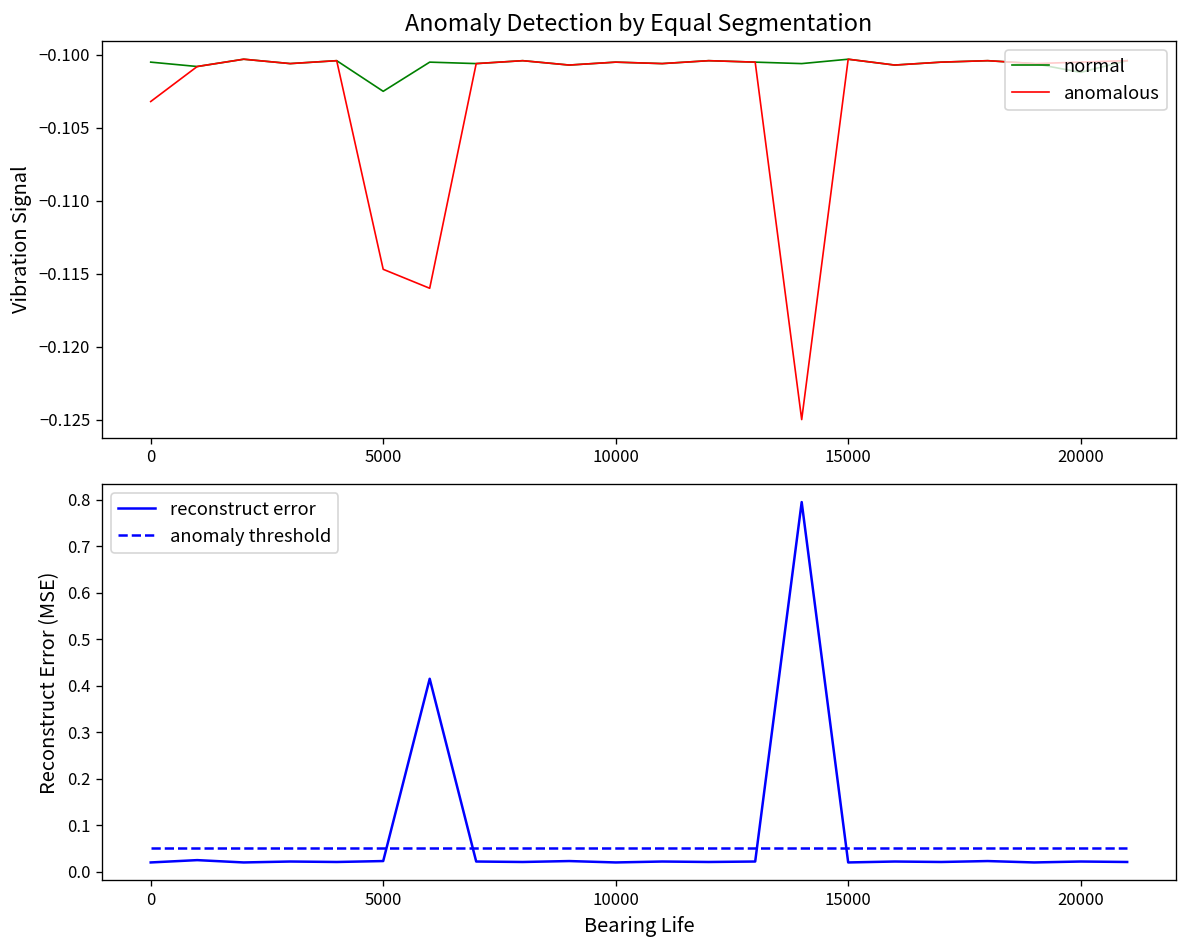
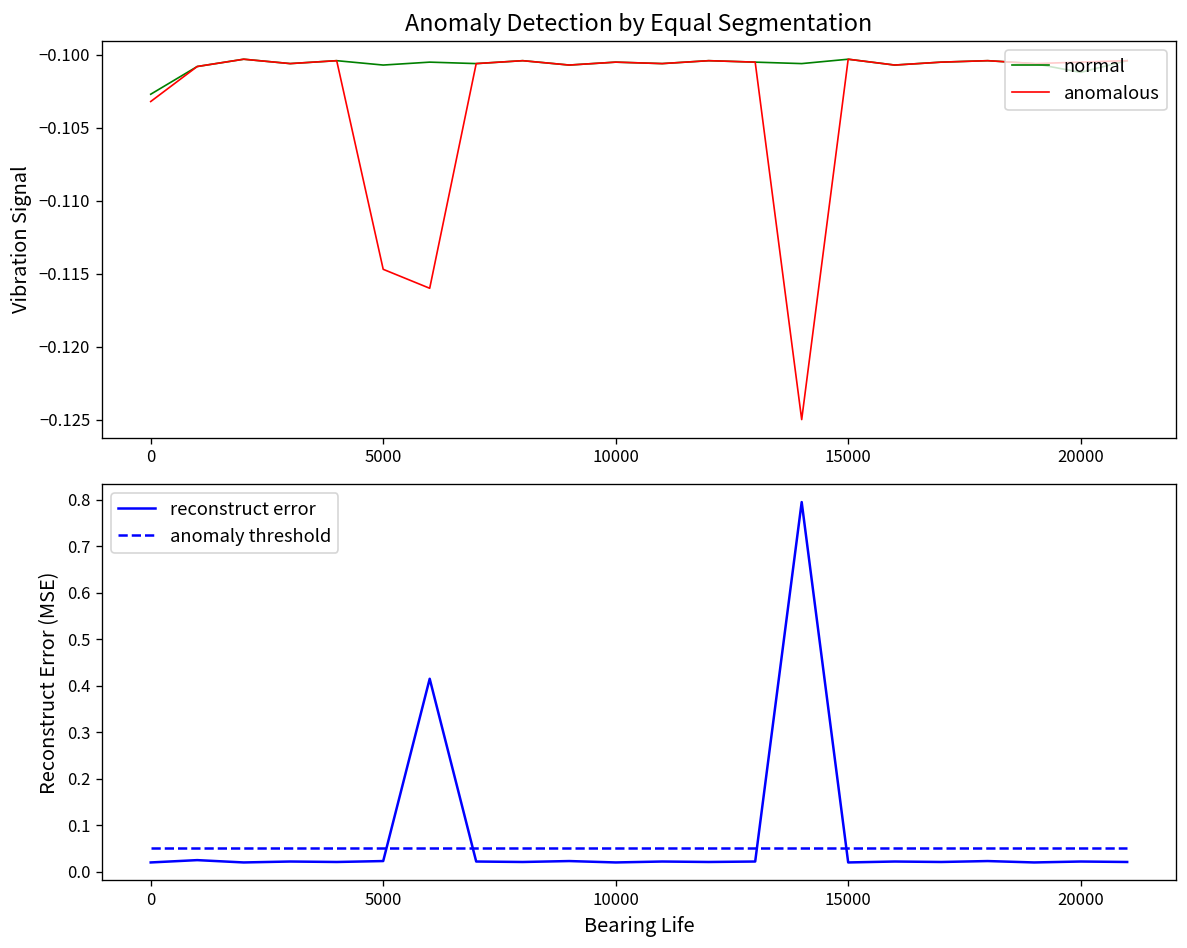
Anomaly Detection by Equal Segmentation, normal, 0: -0.1005 -> -0.1027
Anomaly Detection by Equal Segmentation, normal, 5000: -0.1025 -> -0.1007
